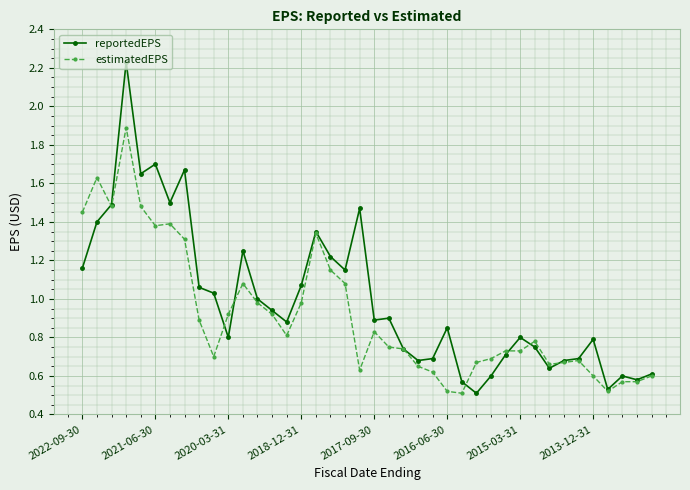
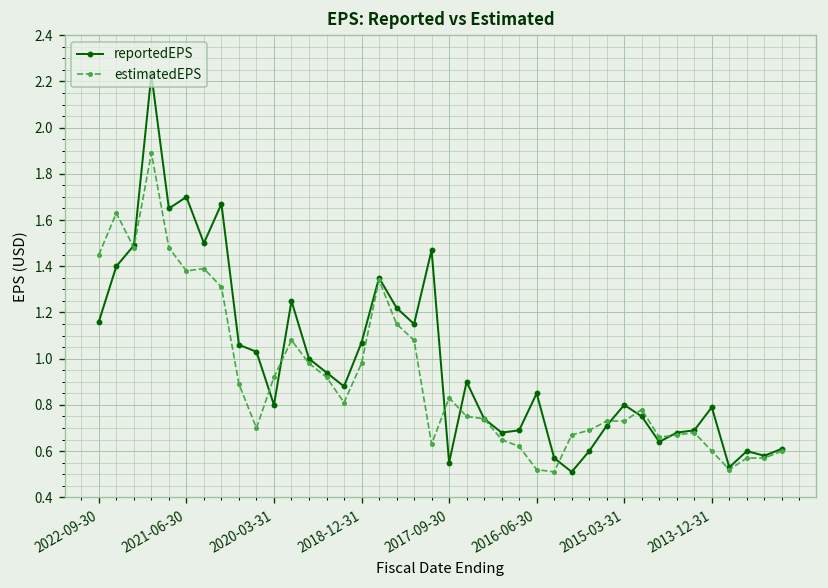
reportedEPS, 2017-09-30: 0.89 -> 0.55
